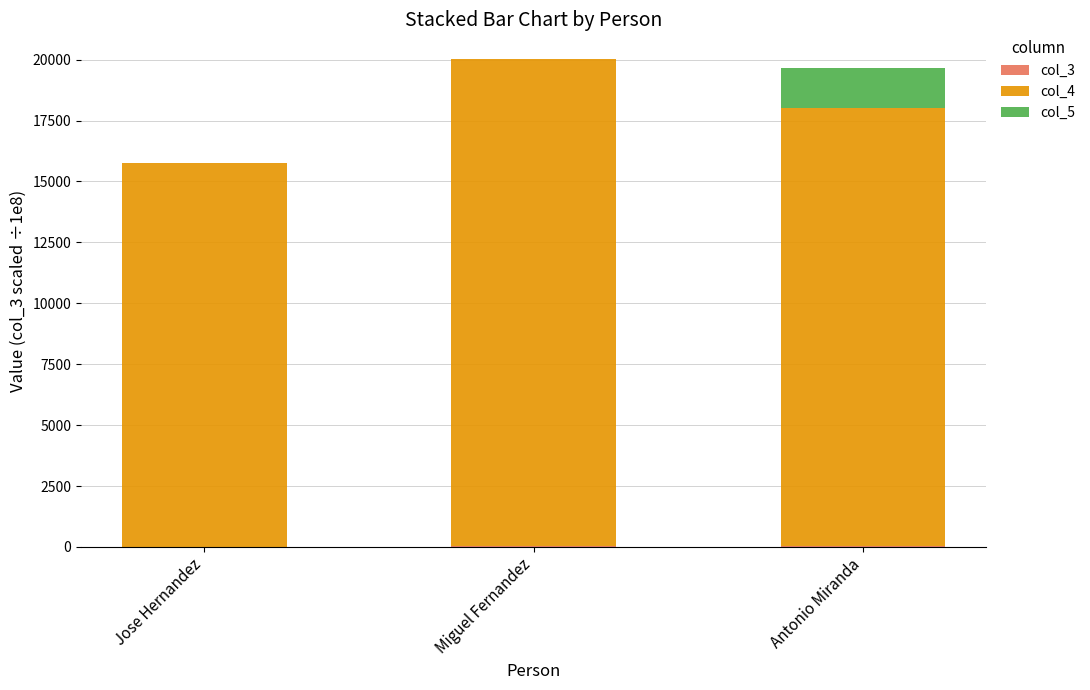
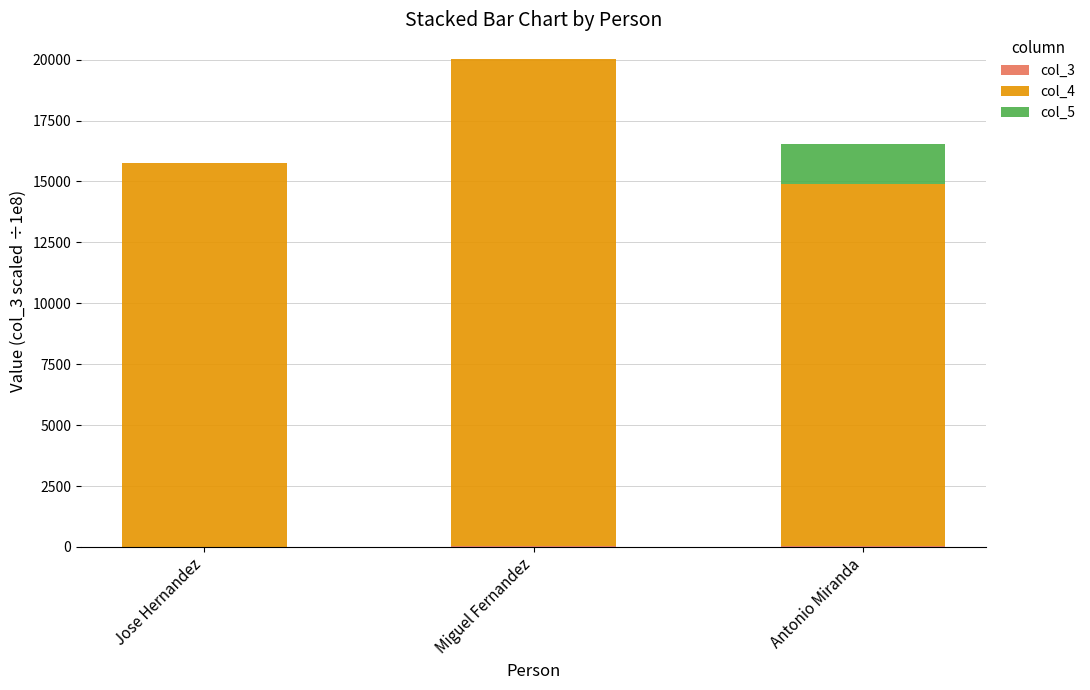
col_4, Antonio Miranda: 18000 -> 14900
